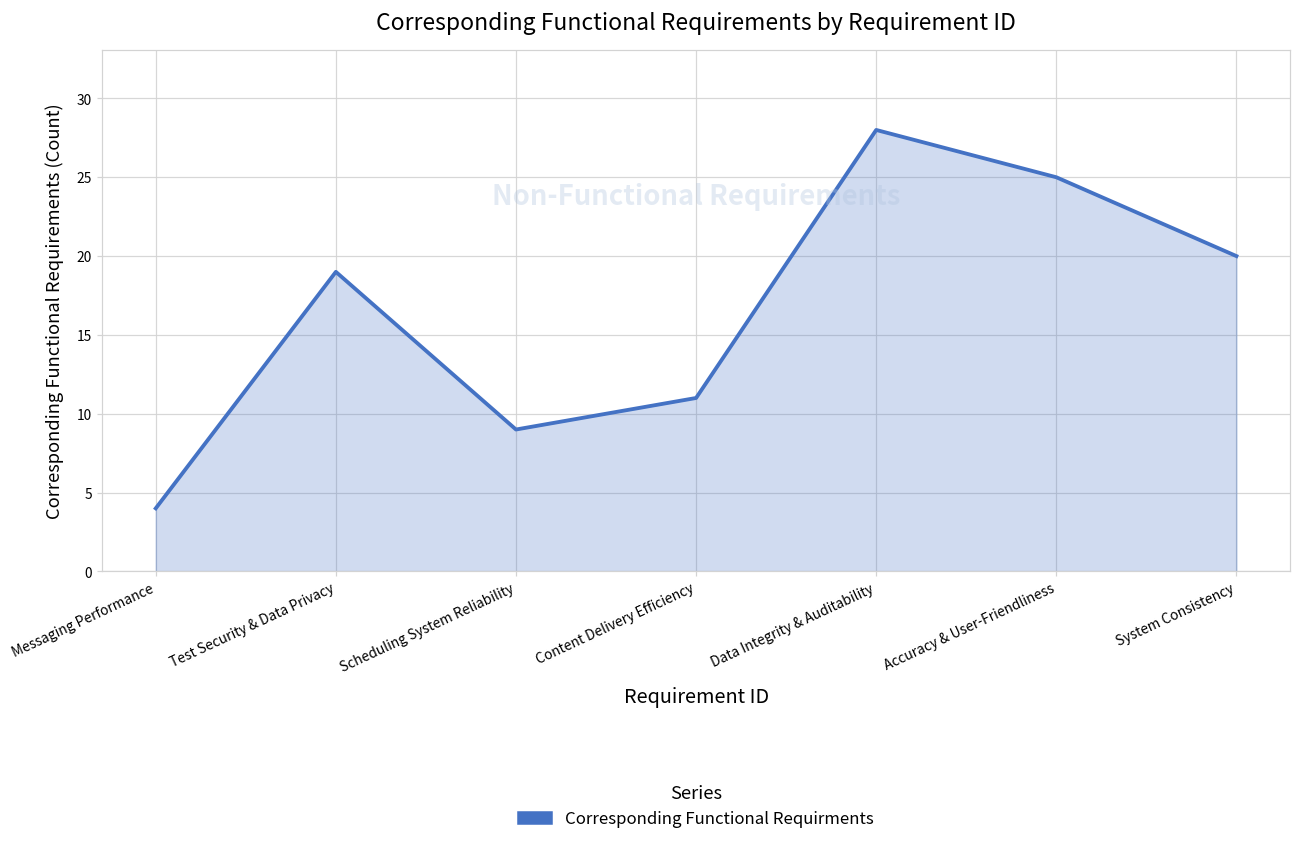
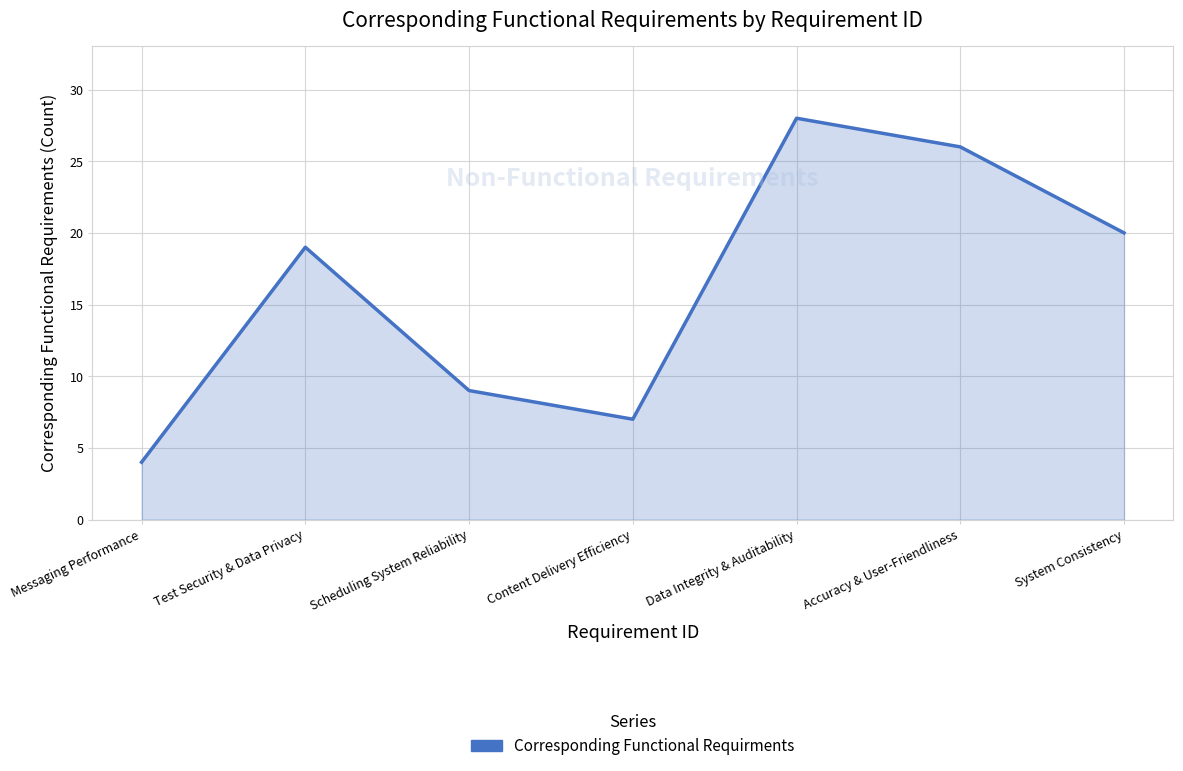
Content Delivery Efficiency: 11 -> 7
Accuracy & User-Friendliness: 25 -> 26
